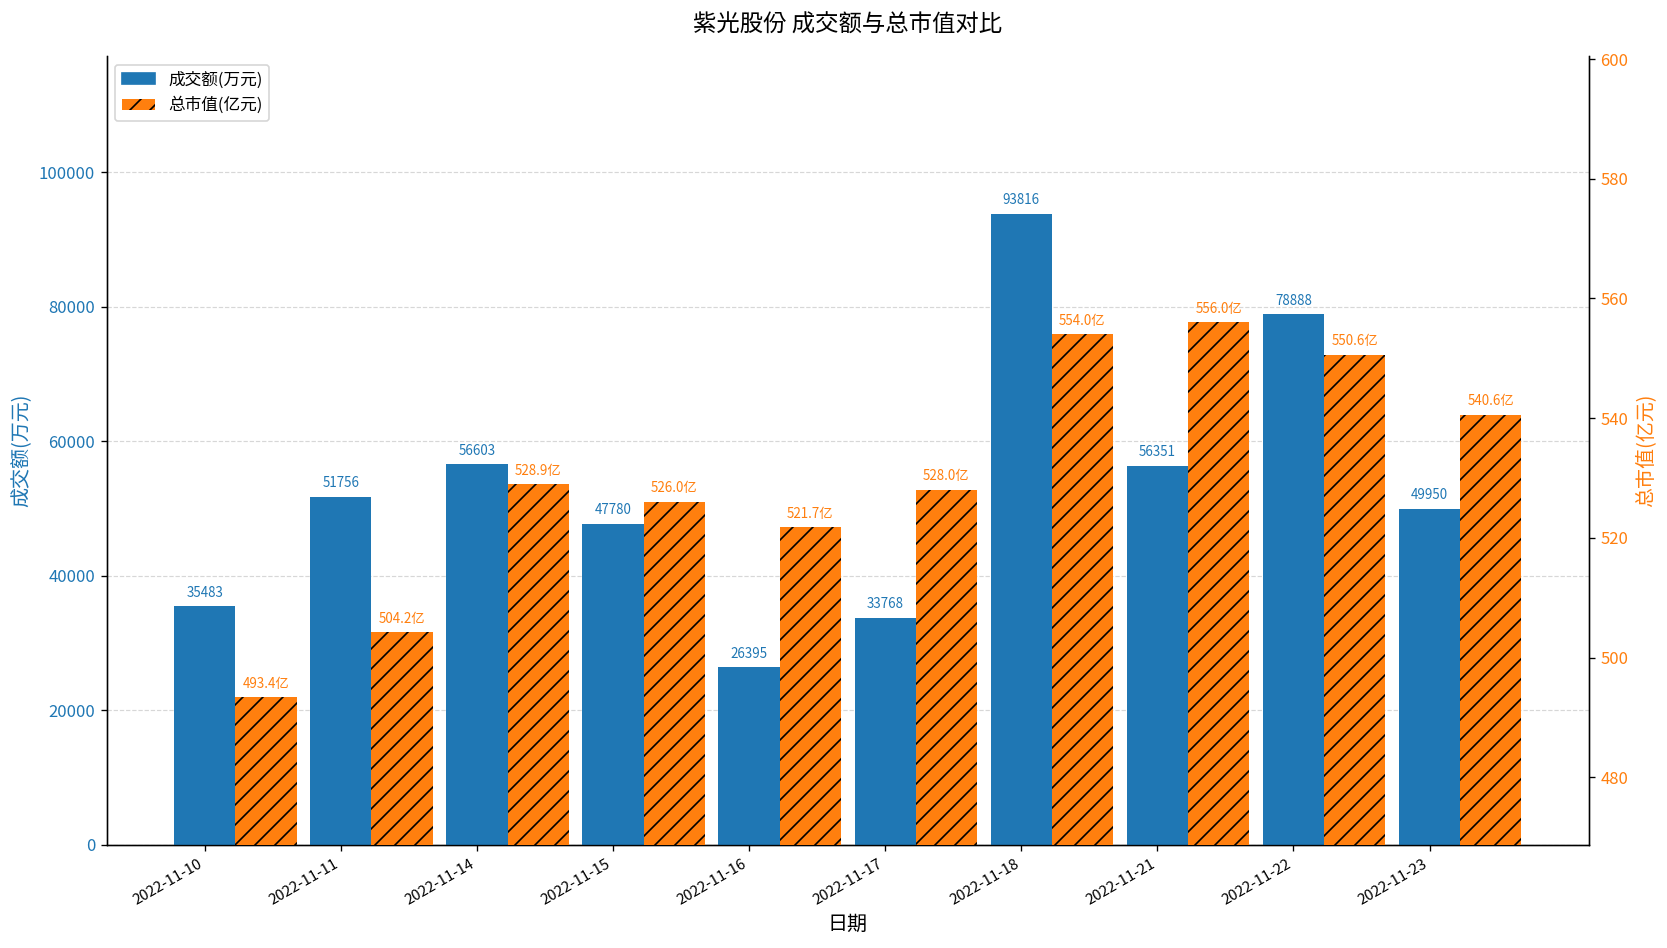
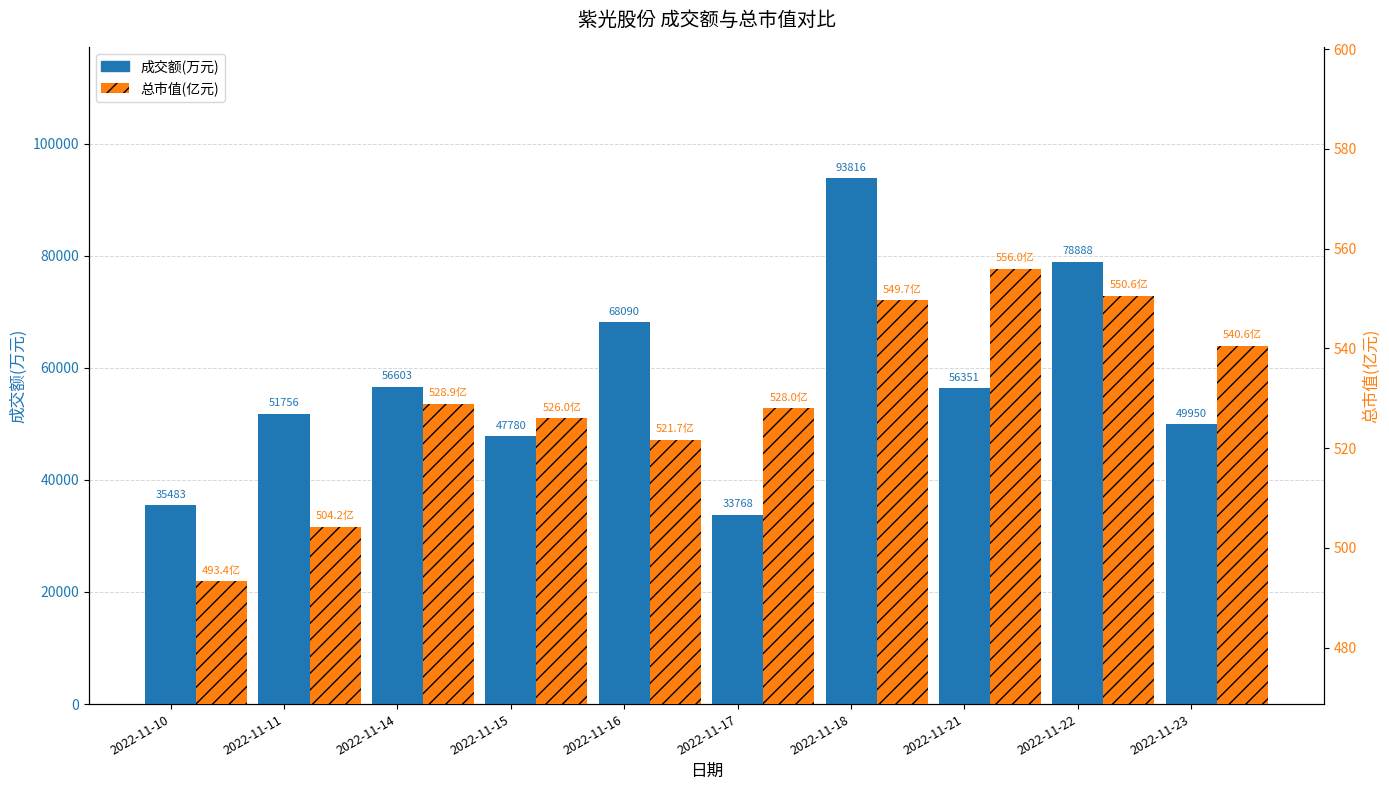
成交额(万元), 2022-11-16: 26395 -> 68090
总市值(亿元), 2022-11-18: 554.0亿 -> 549.7亿
